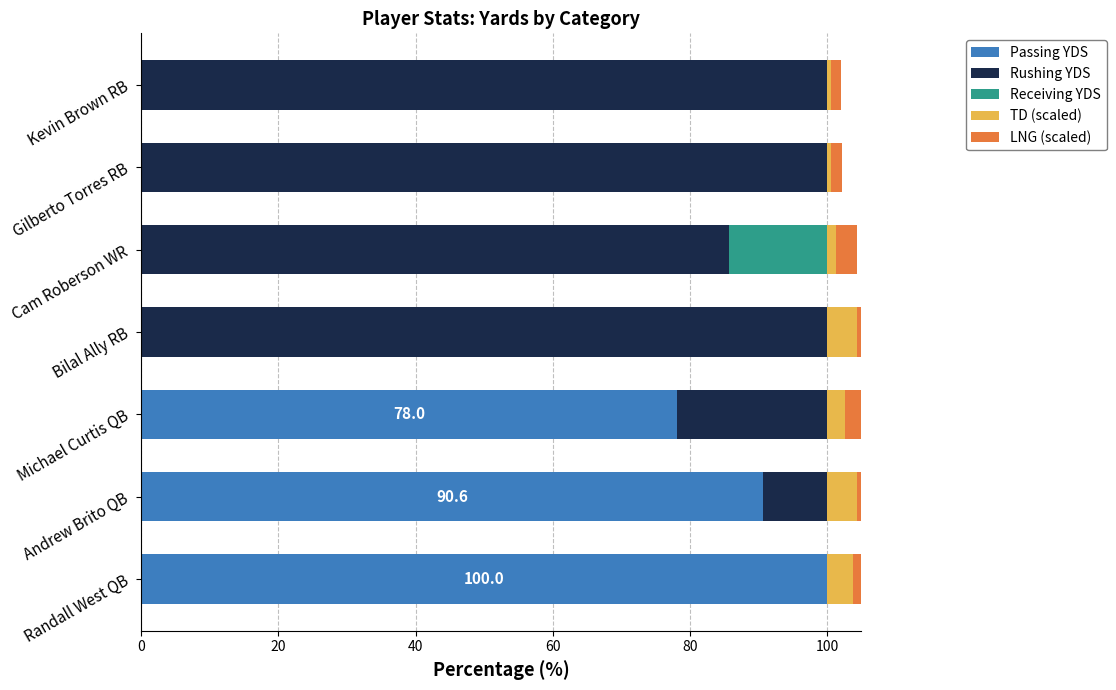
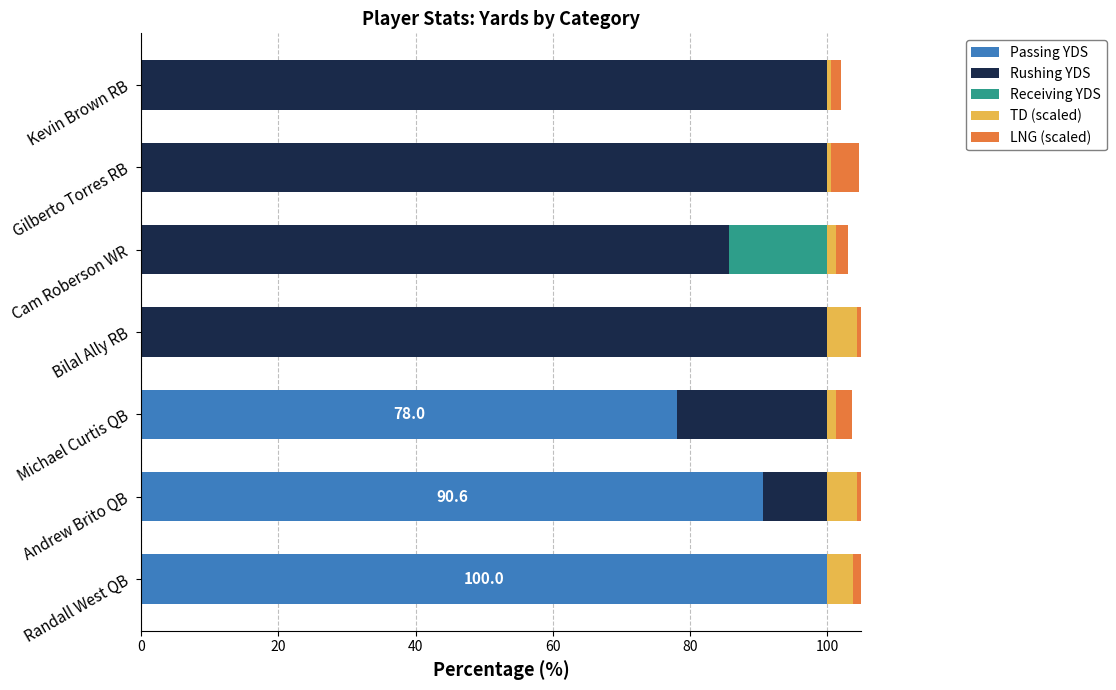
LNG (scaled), Gilberto Torres RB: 2 -> 4
LNG (scaled), Cam Roberson WR: 3 -> 2
TD (scaled), Michael Curtis QB: 3 -> 1
